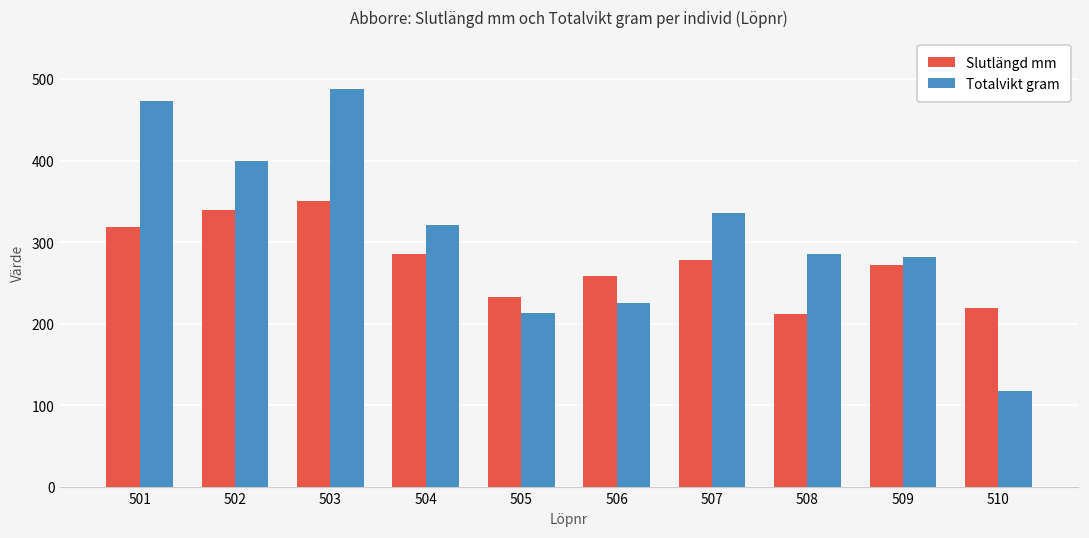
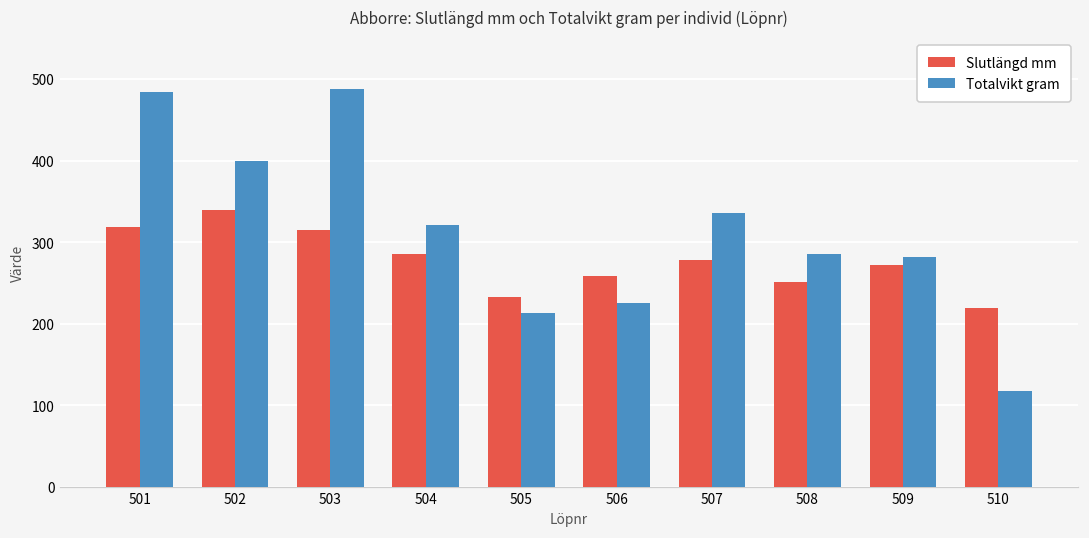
Totalvikt gram, 501: 470 -> 480
Slutlängd mm, 503: 350 -> 320
Slutlängd mm, 508: 210 -> 250
